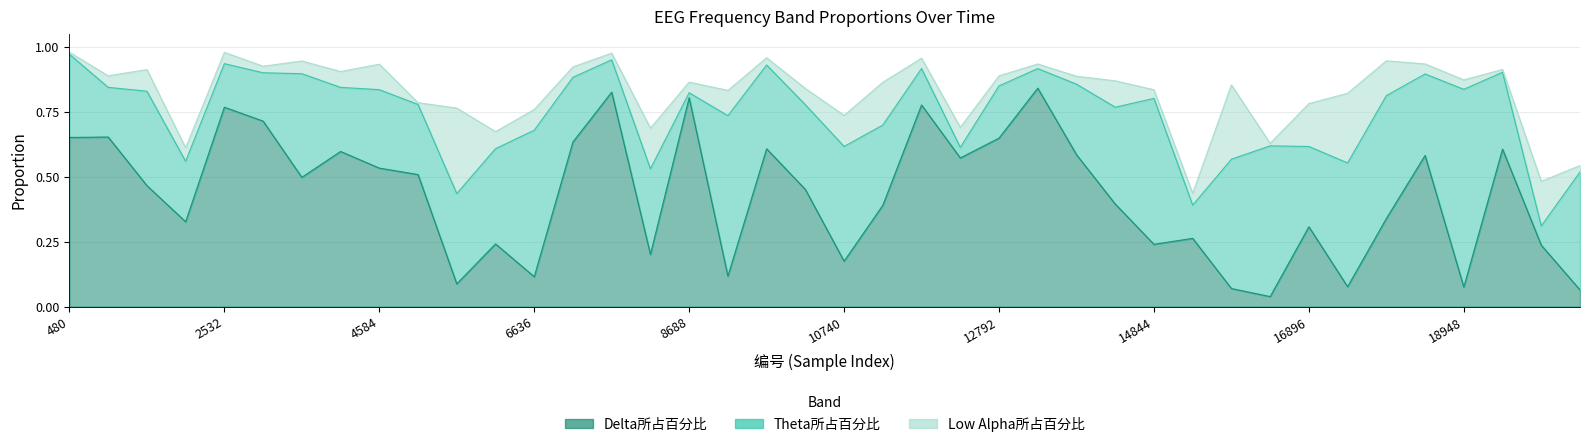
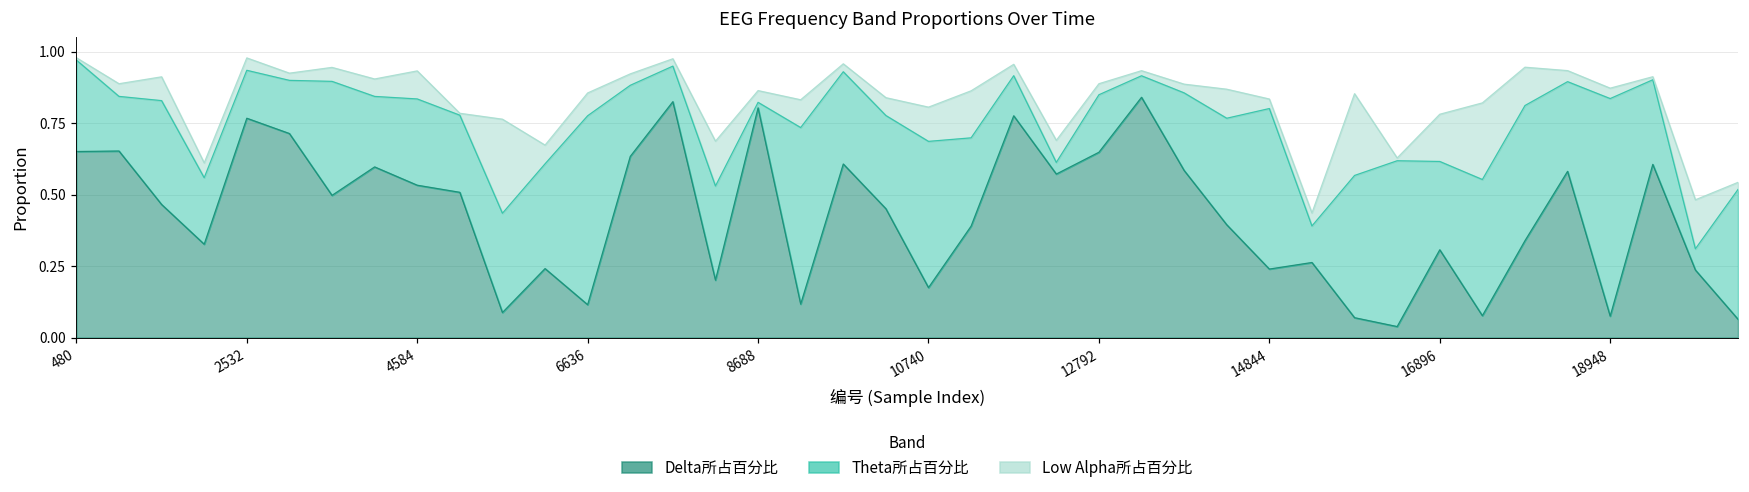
Theta所占百分比, 6636: 0.56 -> 0.66
Theta所占百分比, 10740: 0.44 -> 0.51
